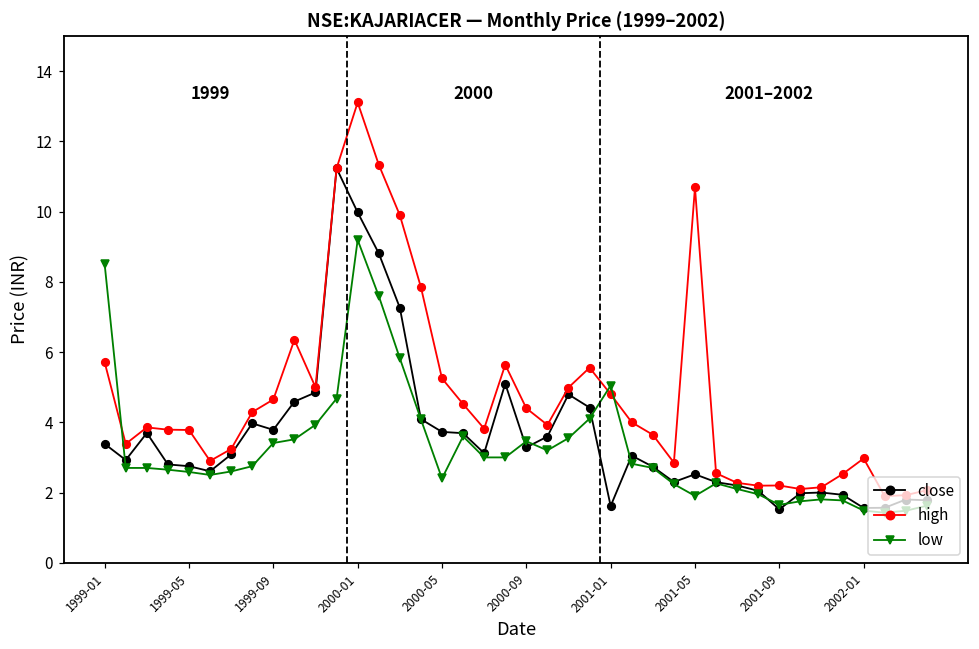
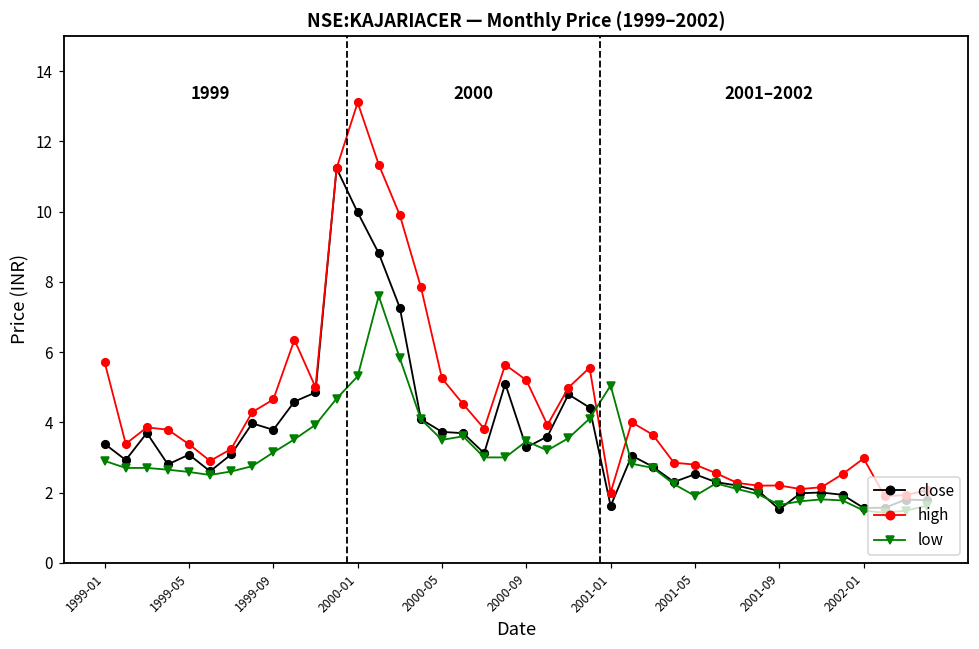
low, 1999-01: 8.5 -> 2.9
close, 1999-05: 2.8 -> 3.1
high, 1999-05: 3.8 -> 3.4
low, 1999-09: 3.4 -> 3.1
low, 2000-01: 9.2 -> 5.3
low, 2000-05: 2.4 -> 3.5
high, 2000-09: 4.4 -> 5.2
high, 2001-01: 4.8 -> 2.0
high, 2001-05: 10.7 -> 2.8
